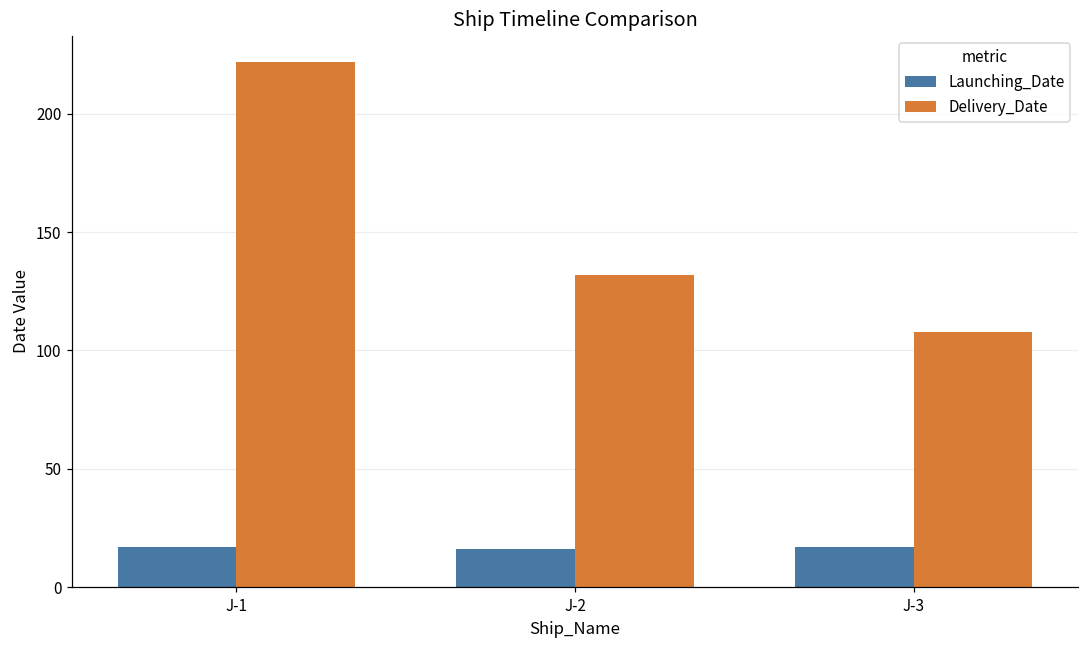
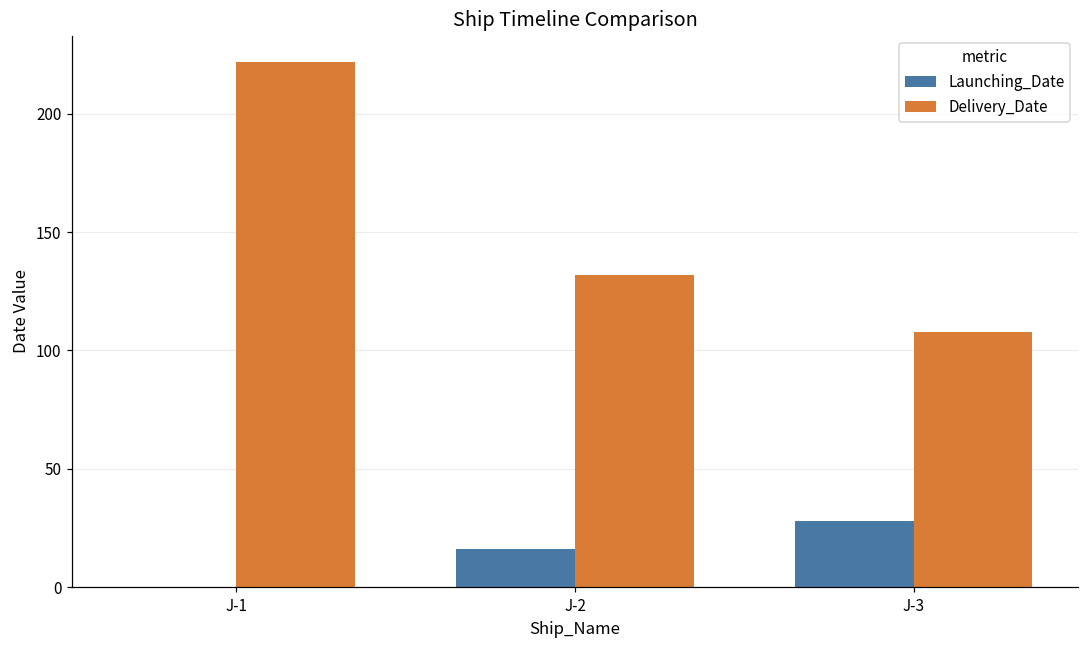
Launching_Date, J-1: 17 -> 0
Launching_Date, J-3: 17 -> 28
